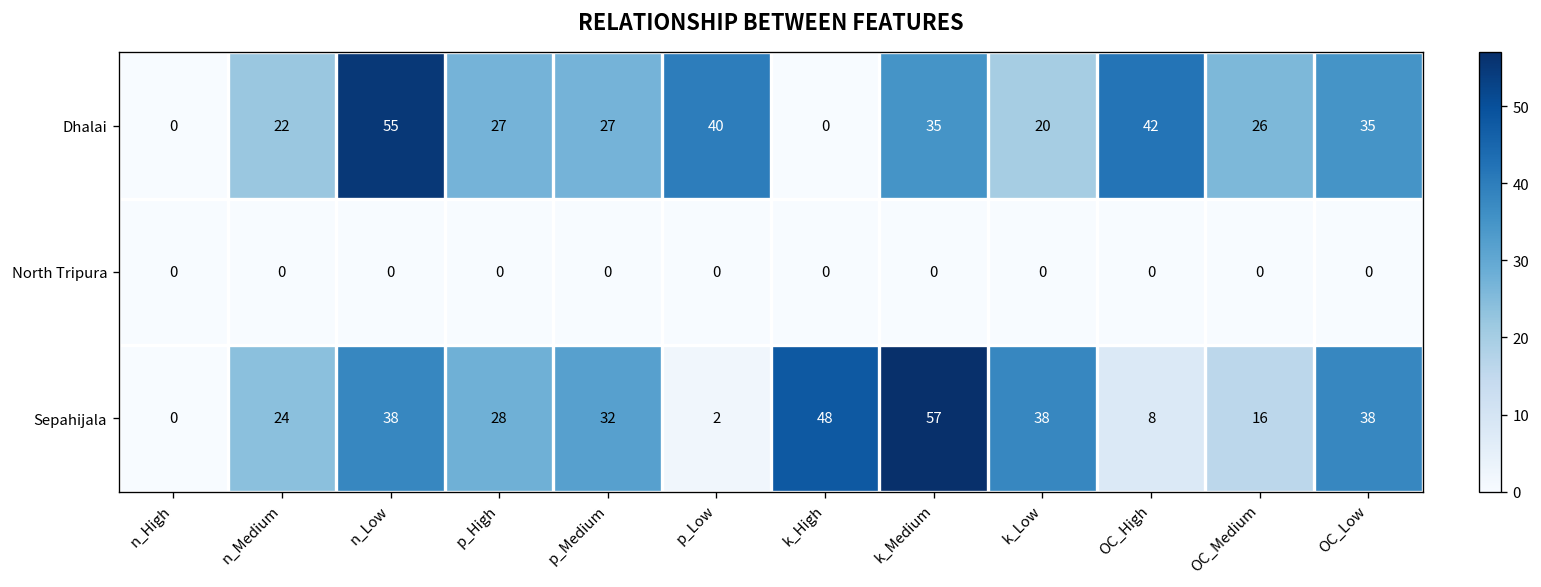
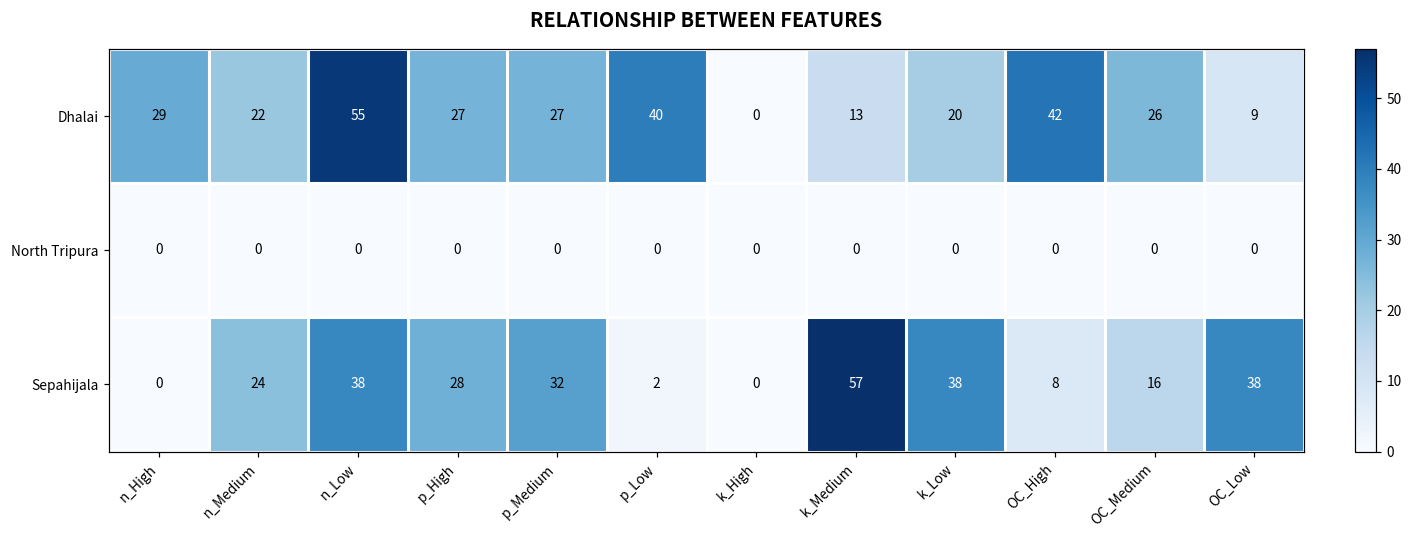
Dhalai, n_High: 0 -> 29
Dhalai, k_Medium: 35 -> 13
Dhalai, OC_Low: 35 -> 9
Sepahijala, k_High: 48 -> 0
